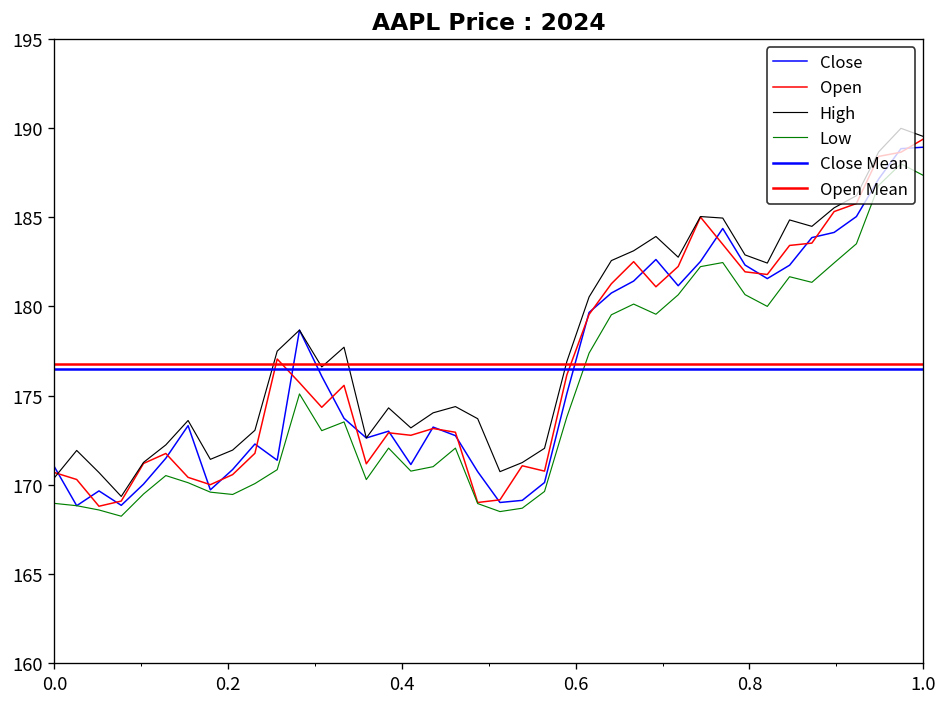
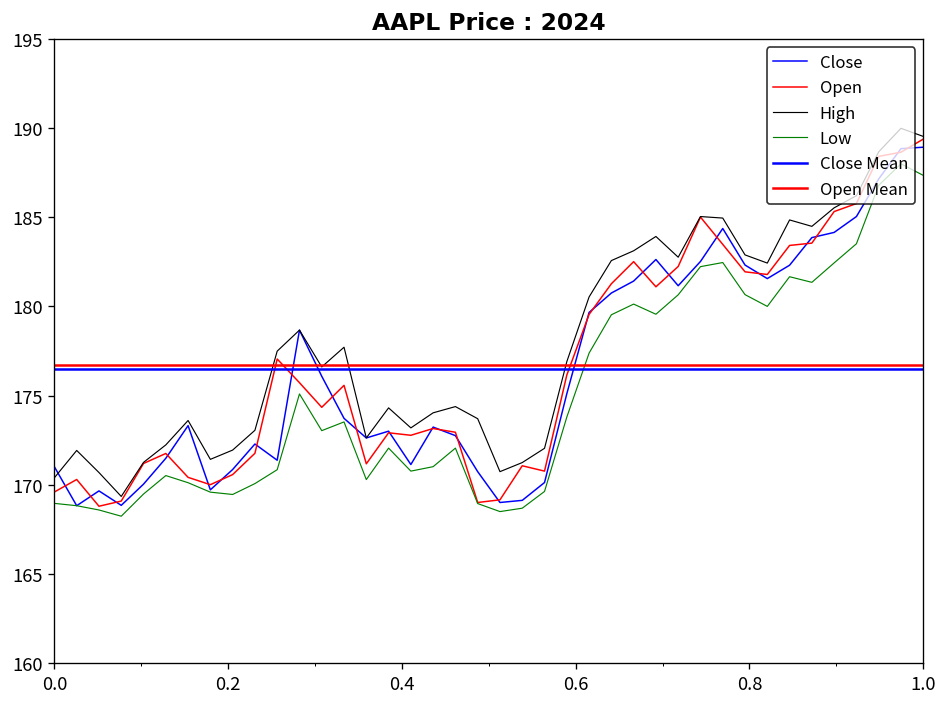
Open, 0.0: 170.7 -> 169.6
